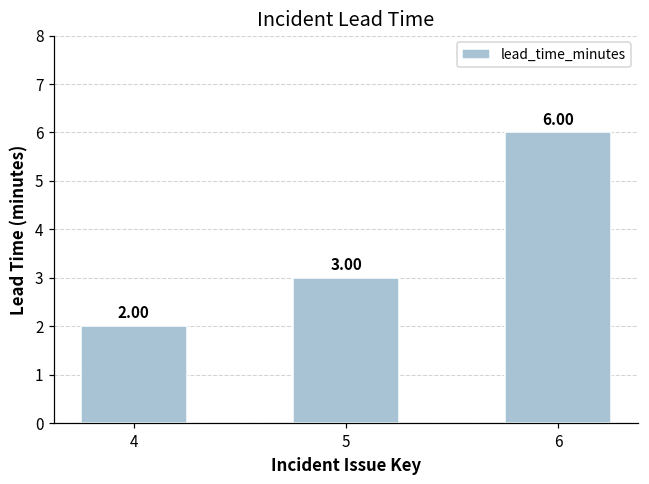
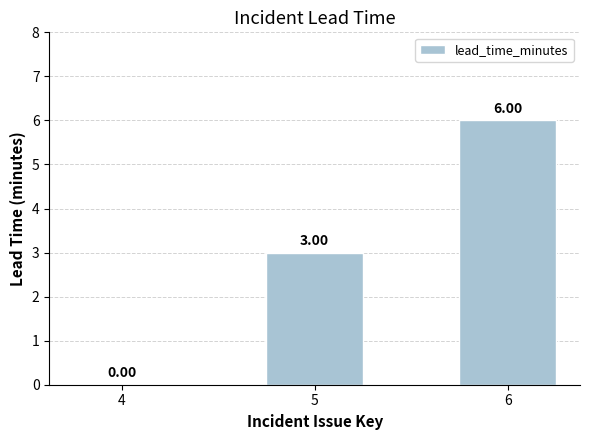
4: 2.00 -> 0.00
